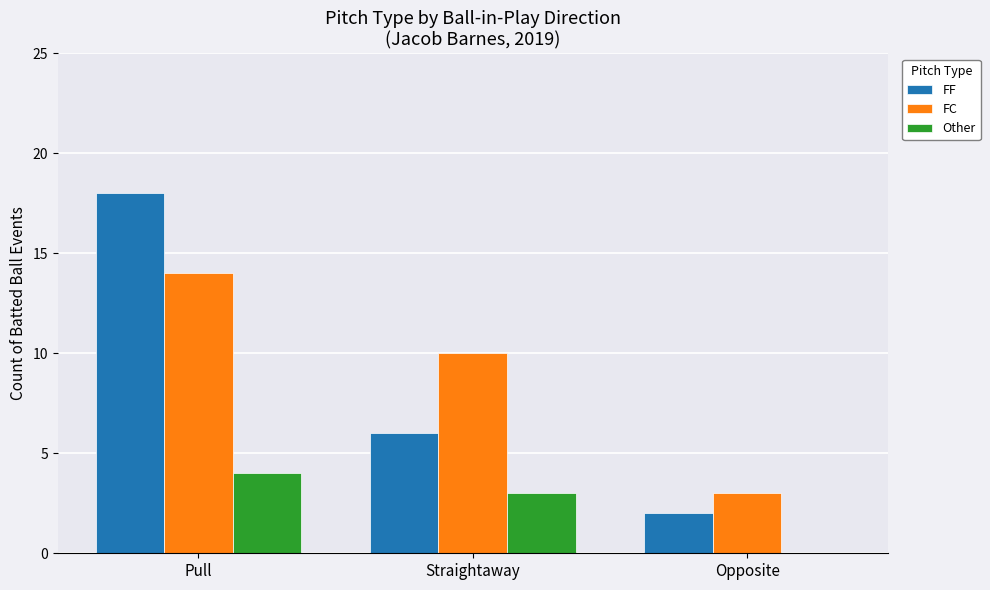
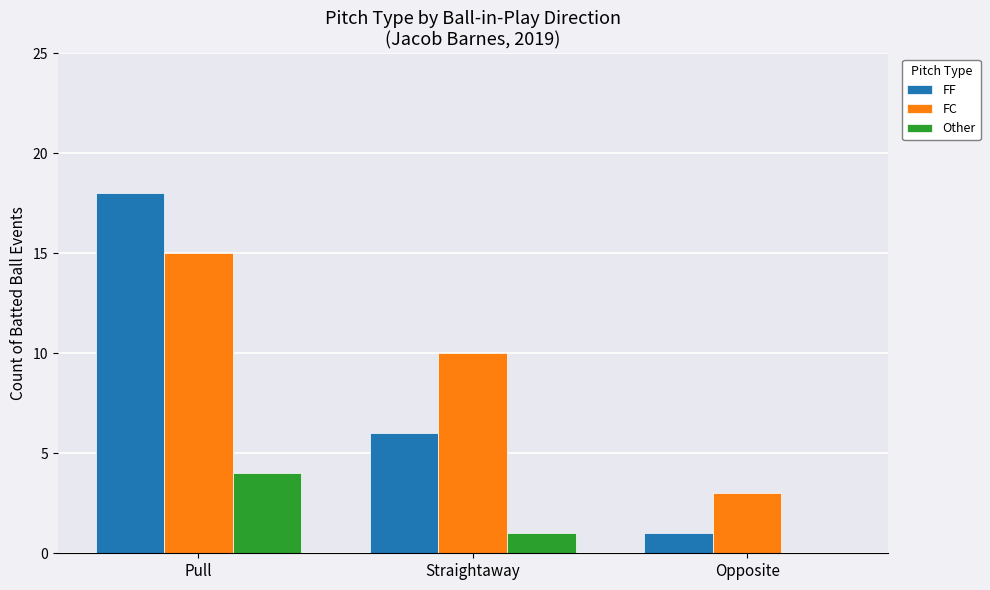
FC, Pull: 14 -> 15
Other, Straightaway: 3 -> 1
FF, Opposite: 2 -> 1
